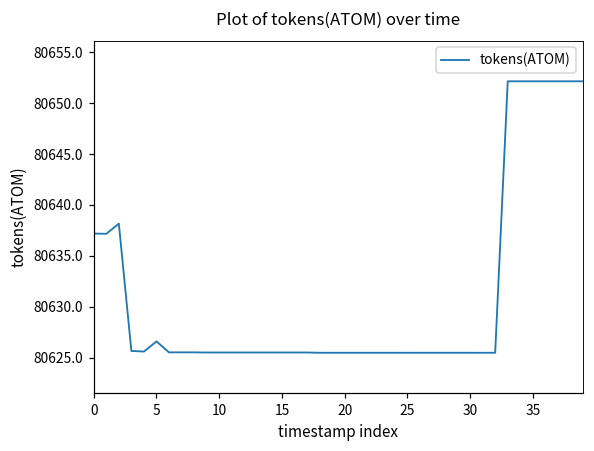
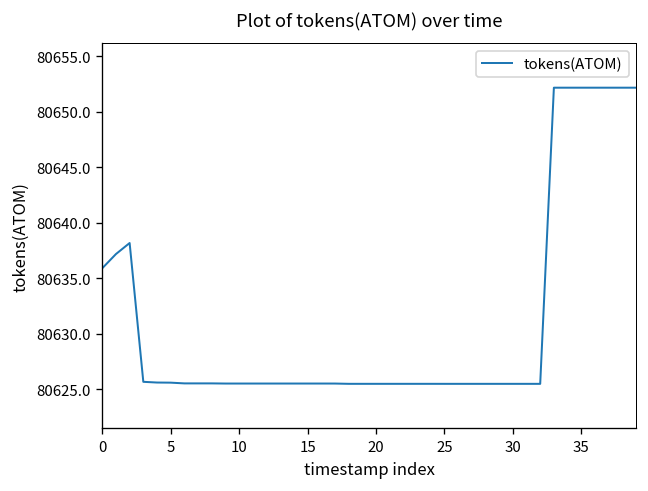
0: 80637 -> 80636
5: 80627 -> 80626
